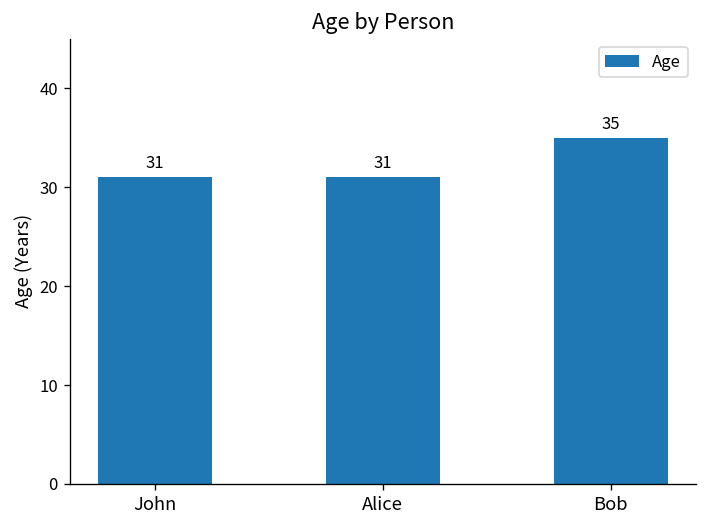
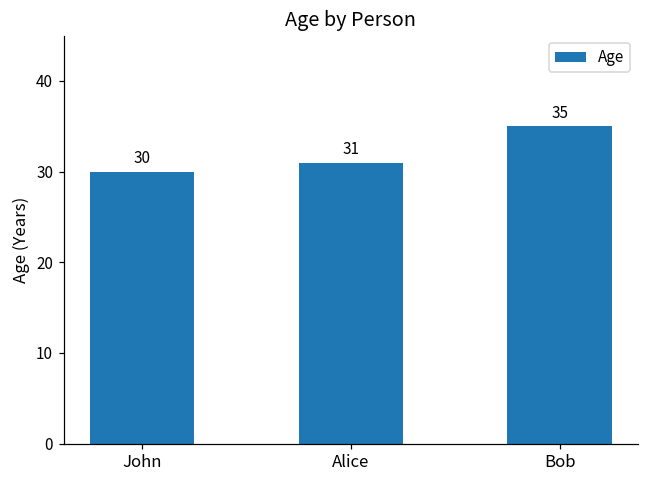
John: 31 -> 30
